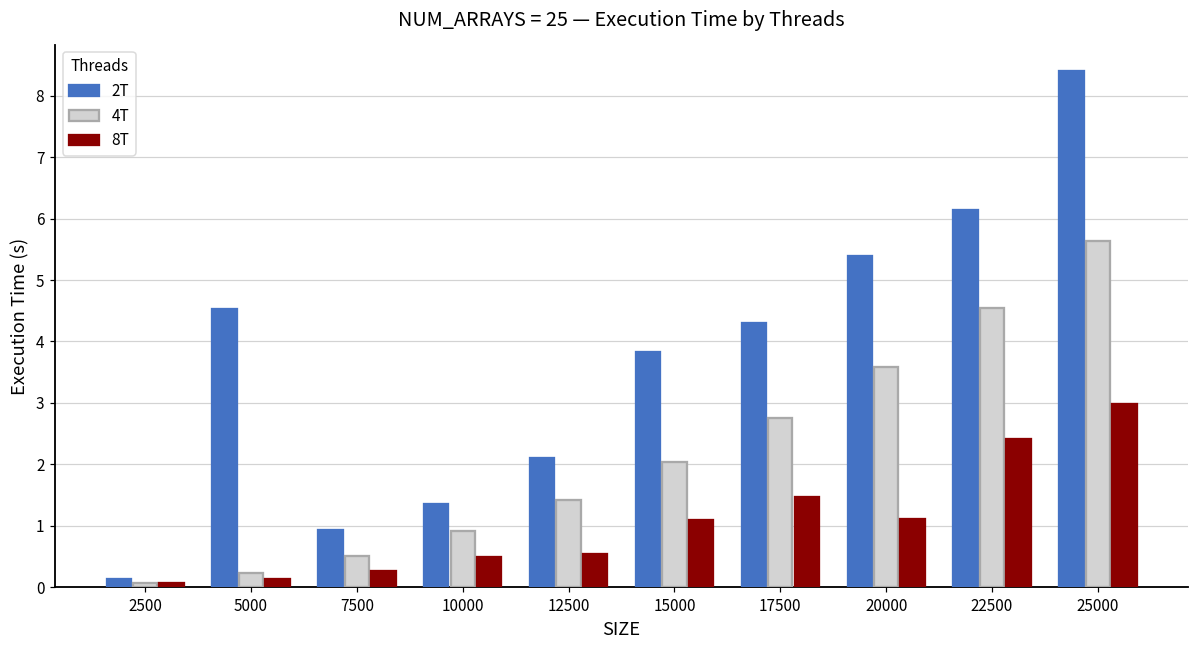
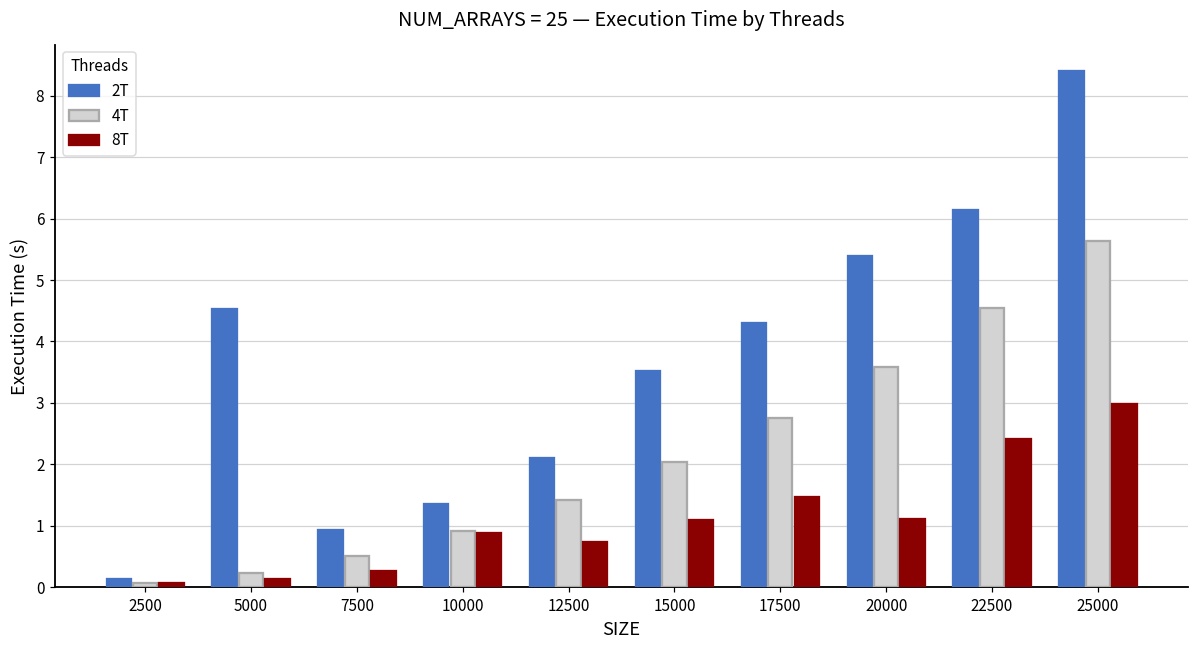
8T, 10000: 0.5 -> 0.9
8T, 12500: 0.5 -> 0.7
2T, 15000: 3.8 -> 3.5
